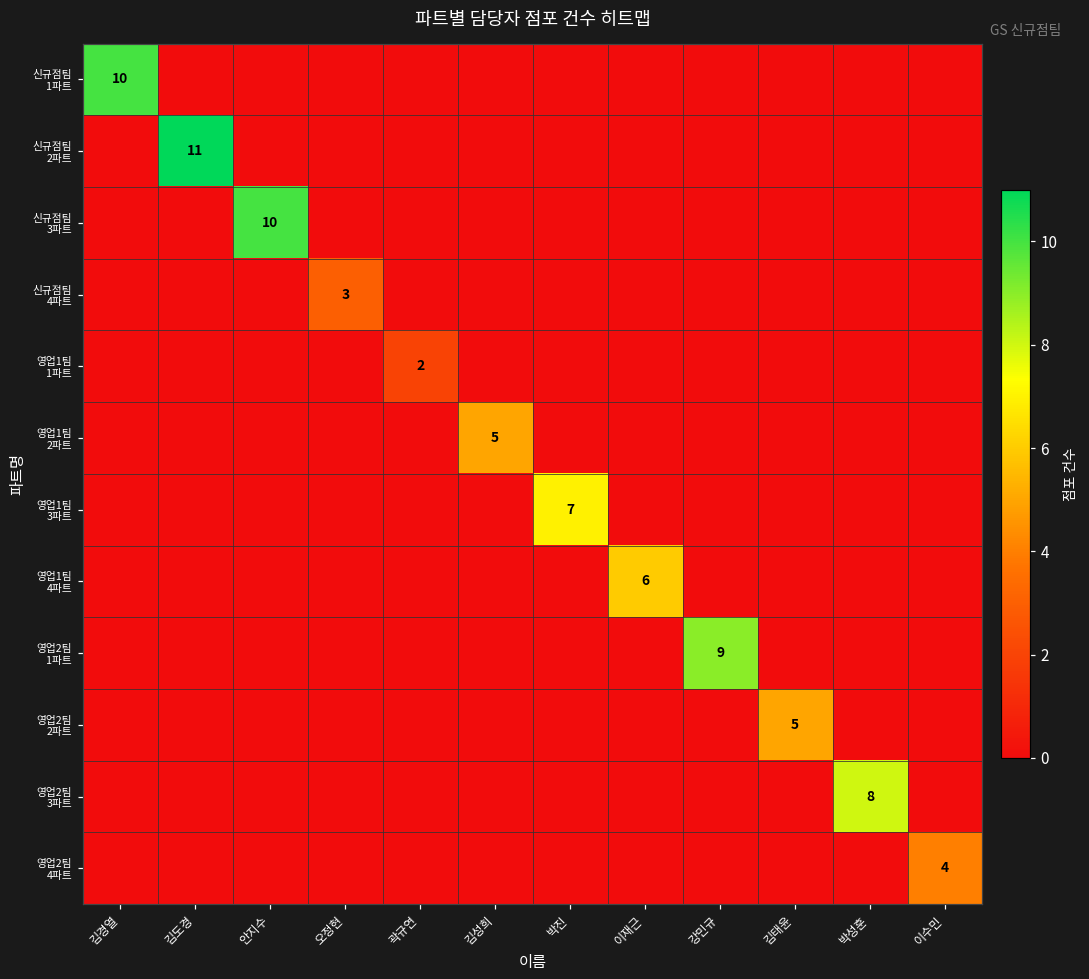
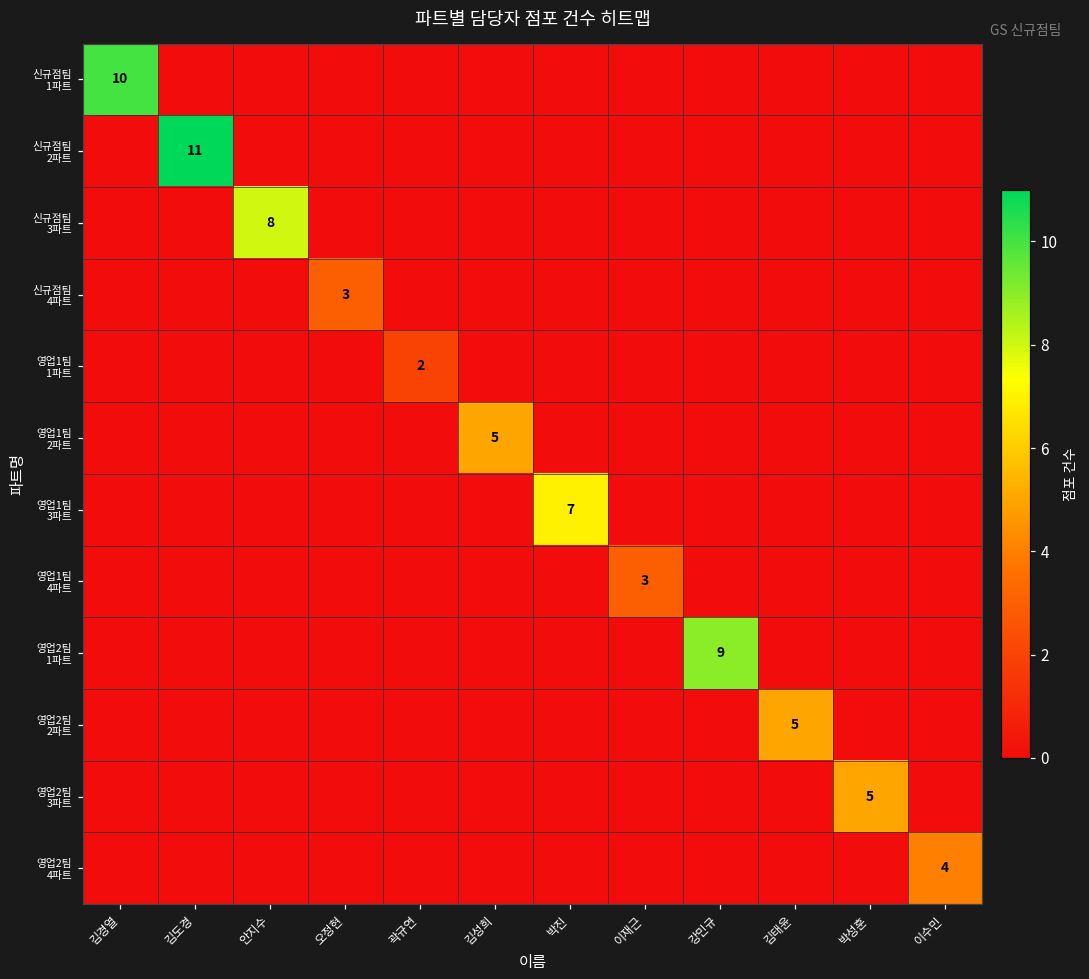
신규점팀 3파트, 안지수: 10 -> 8
영업1팀 4파트, 이재근: 6 -> 3
영업2팀 3파트, 박성훈: 8 -> 5
